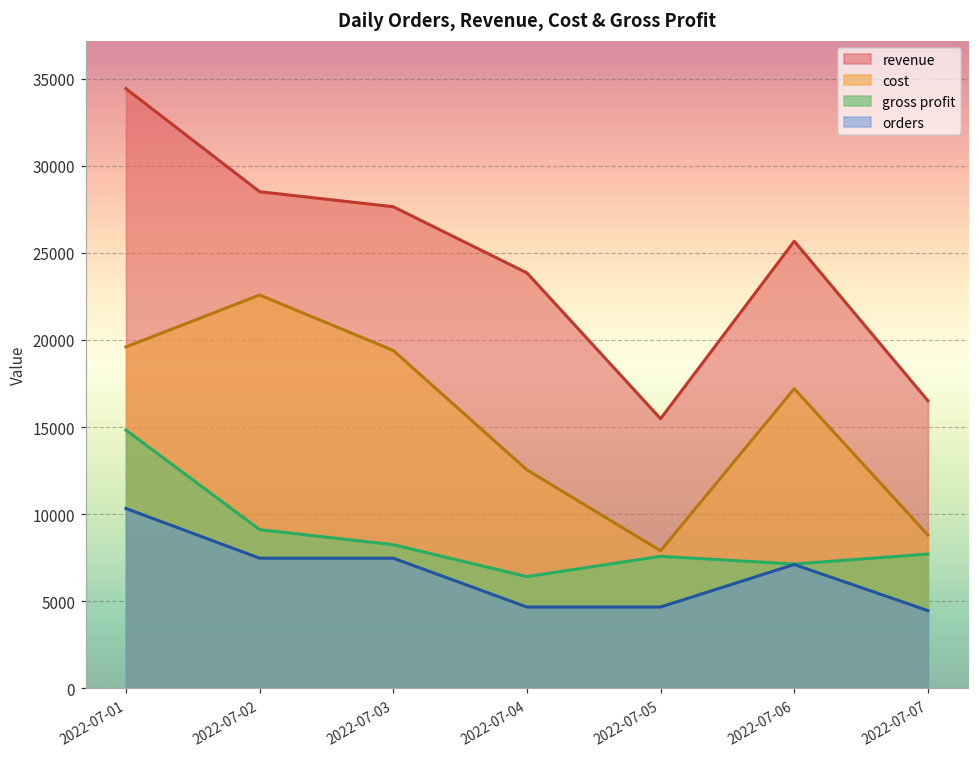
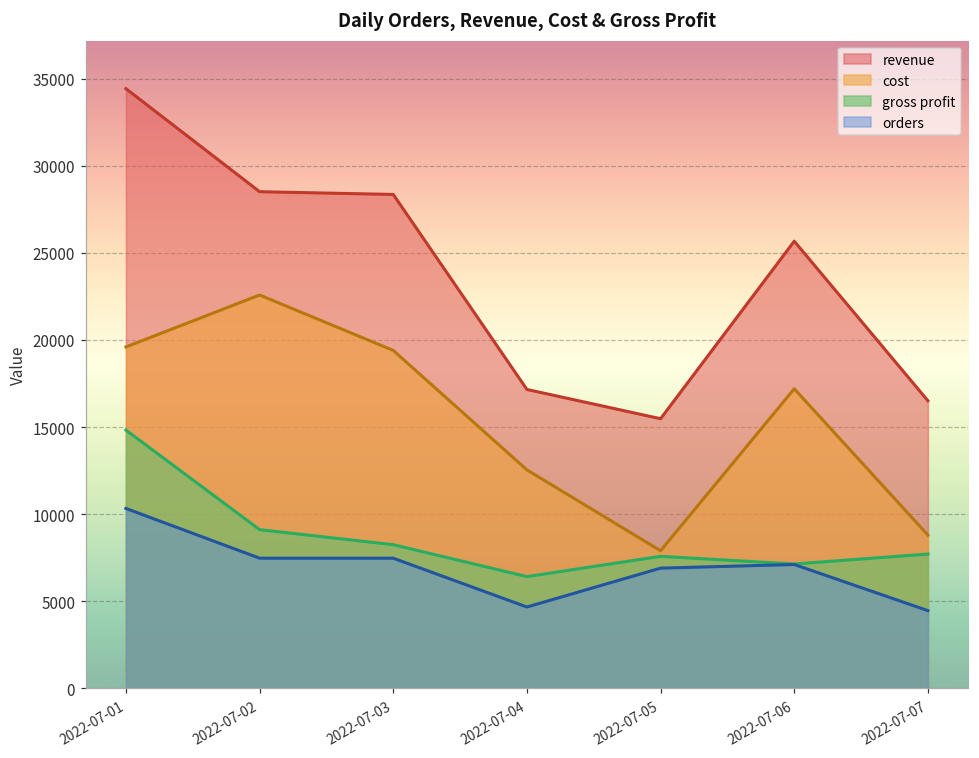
revenue, 2022-07-03: 27600 -> 28400
revenue, 2022-07-04: 23900 -> 17200
orders, 2022-07-05: 4700 -> 6900
